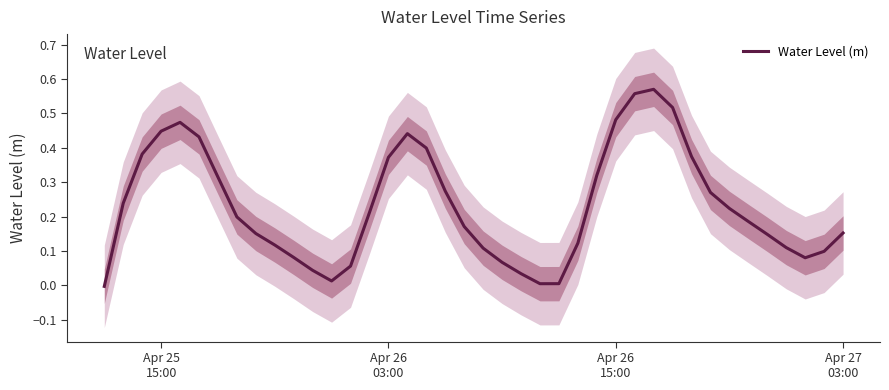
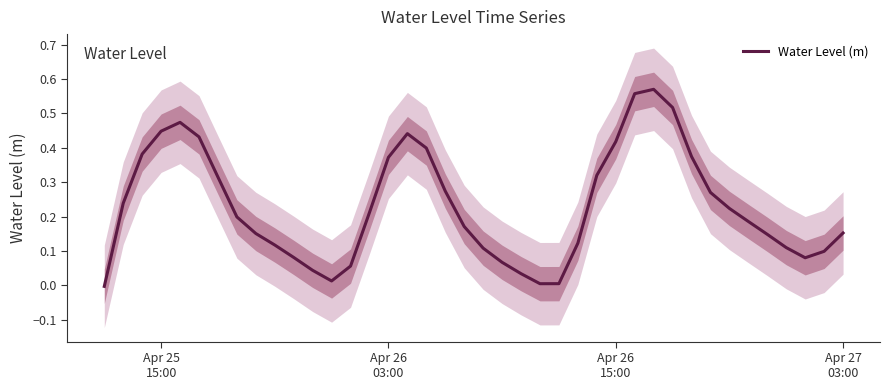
Water Level (m), Apr 26 15:00: 0.48 -> 0.42
